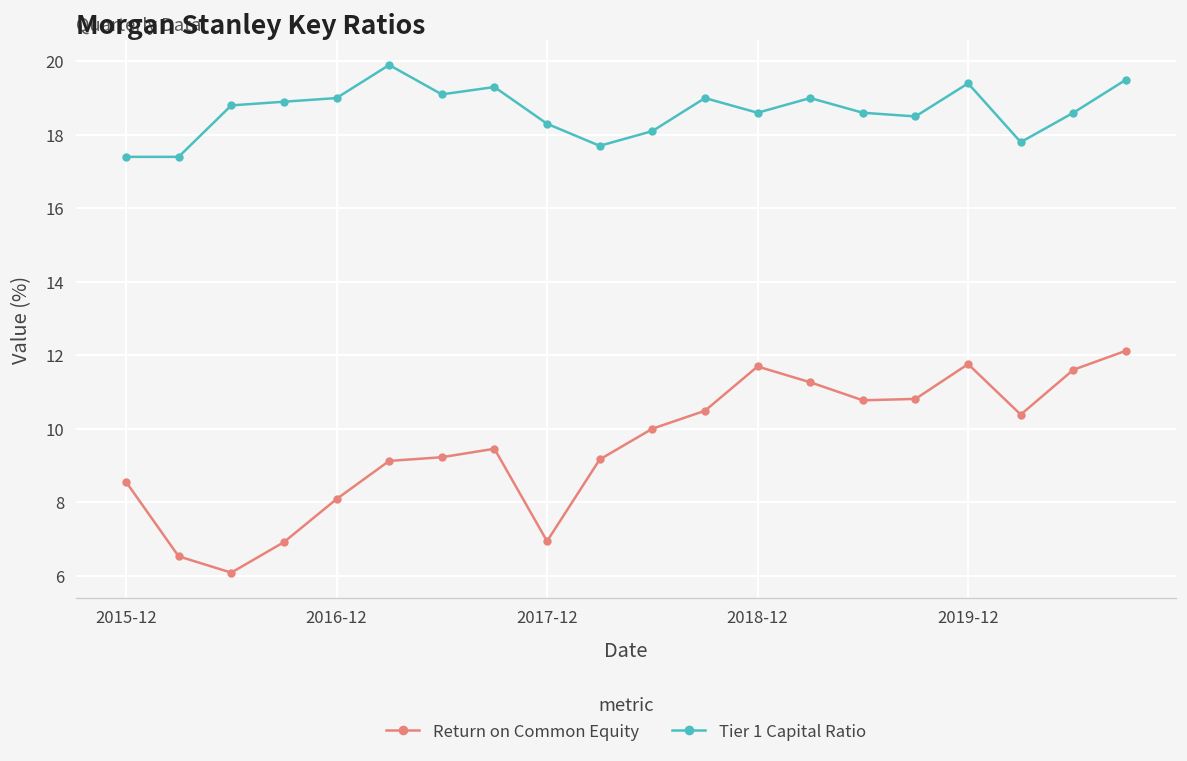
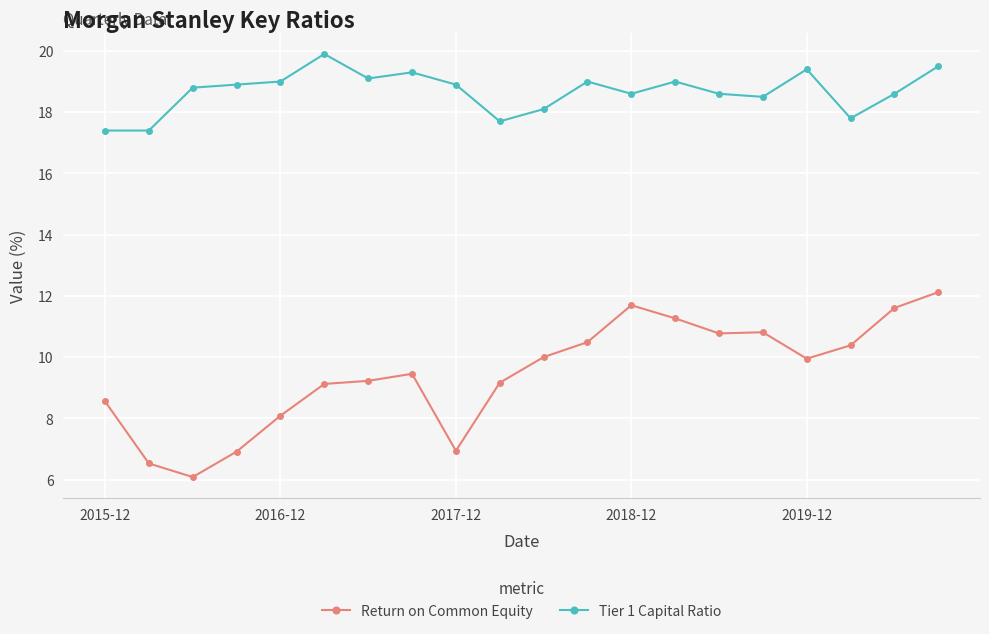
Tier 1 Capital Ratio, 2017-12: 18.3 -> 18.9
Return on Common Equity, 2019-12: 11.8 -> 9.9
